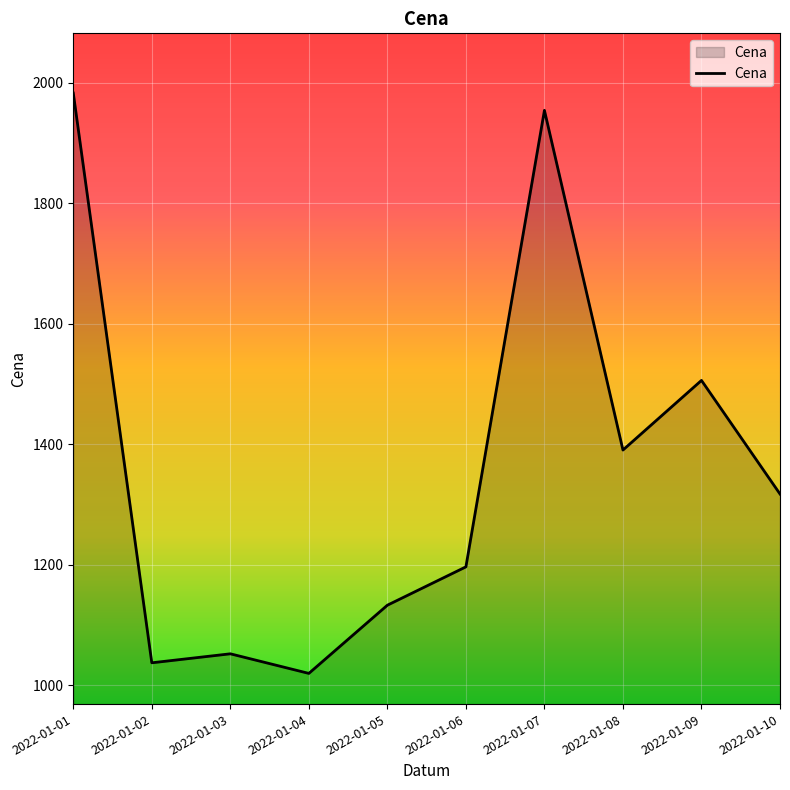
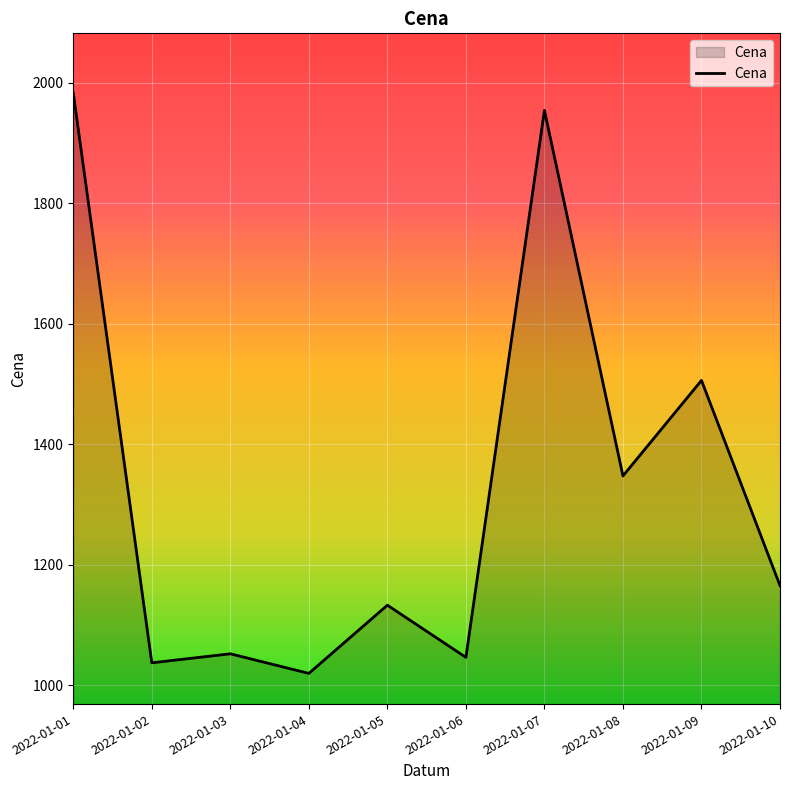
2022-01-06: 1200 -> 1050
2022-01-08: 1390 -> 1350
2022-01-10: 1320 -> 1170
